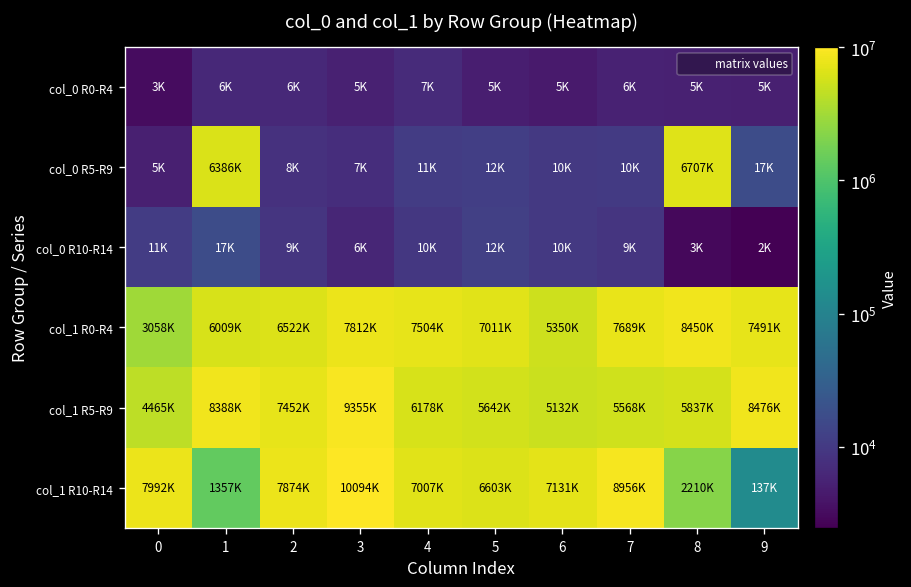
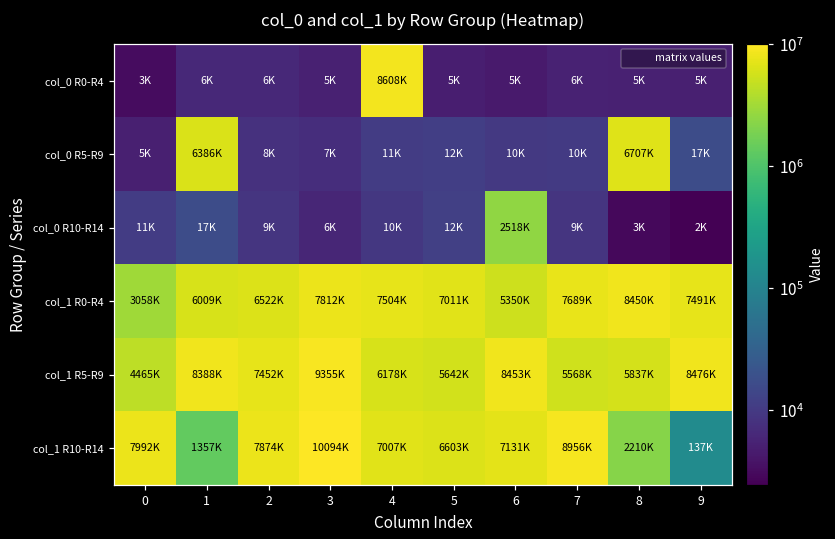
col_0 R0-R4, 4: 7K -> 8608K
col_0 R10-R14, 6: 10K -> 2518K
col_1 R5-R9, 6: 5132K -> 8453K
